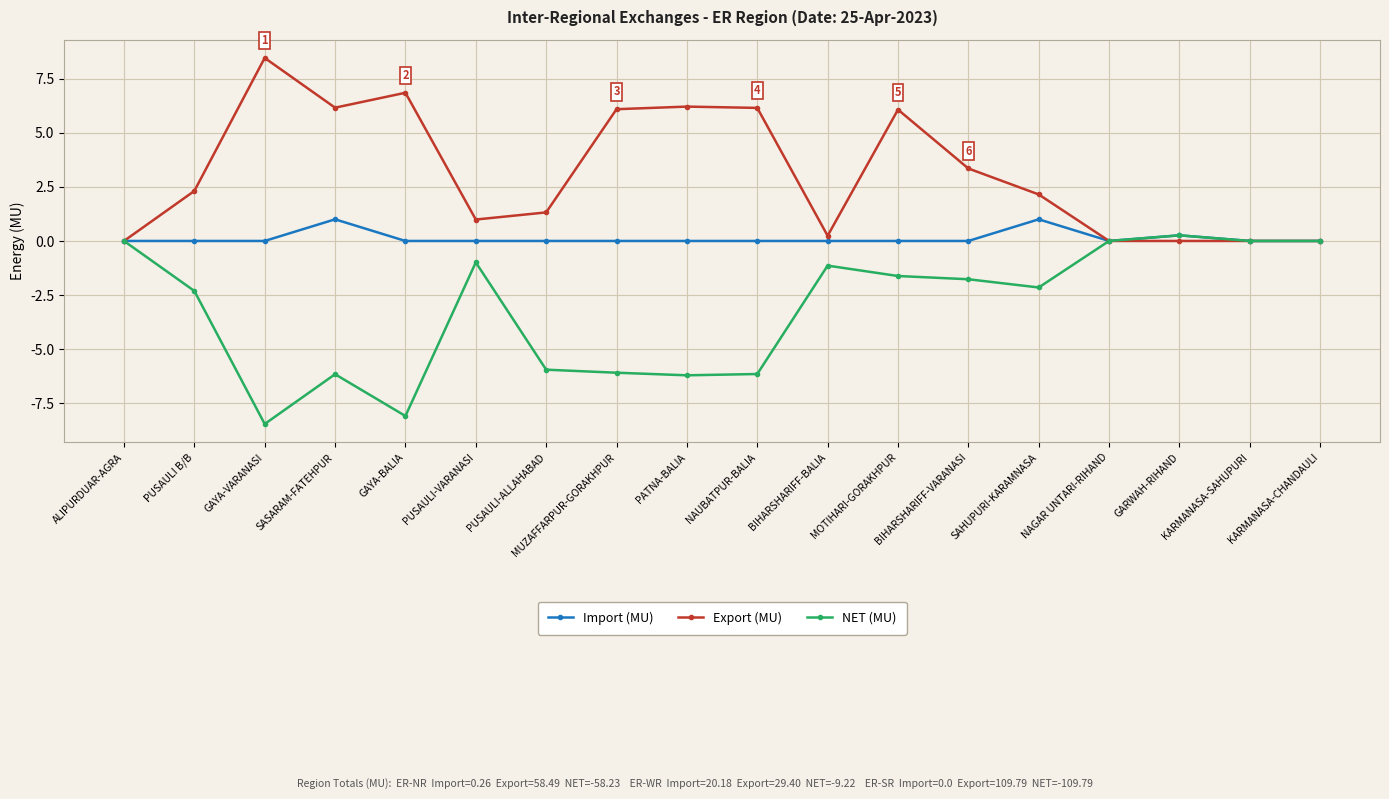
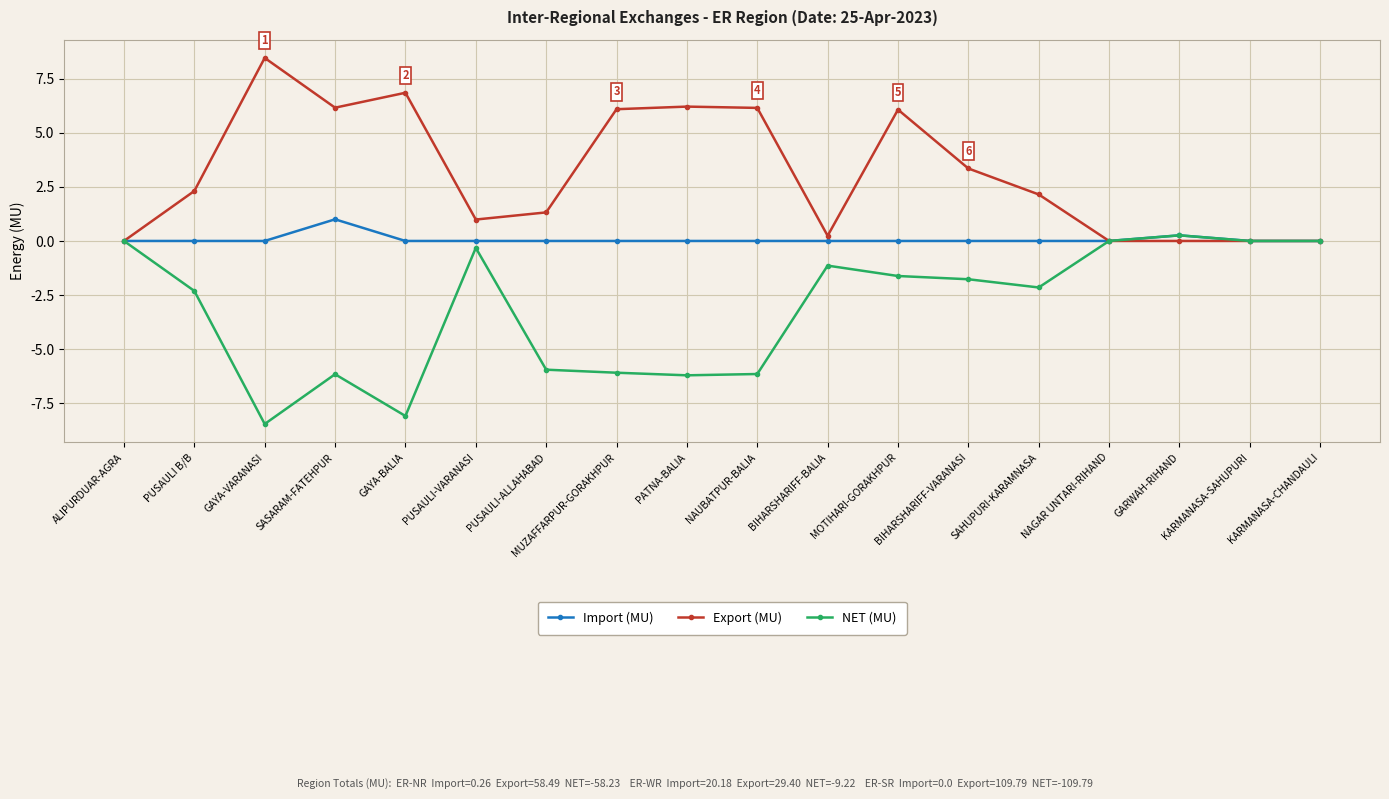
NET (MU), PUSAULI-VARANASI: -1.0 -> -0.3
Import (MU), SAHUPURI-KARAMNASA: 1 -> 0
